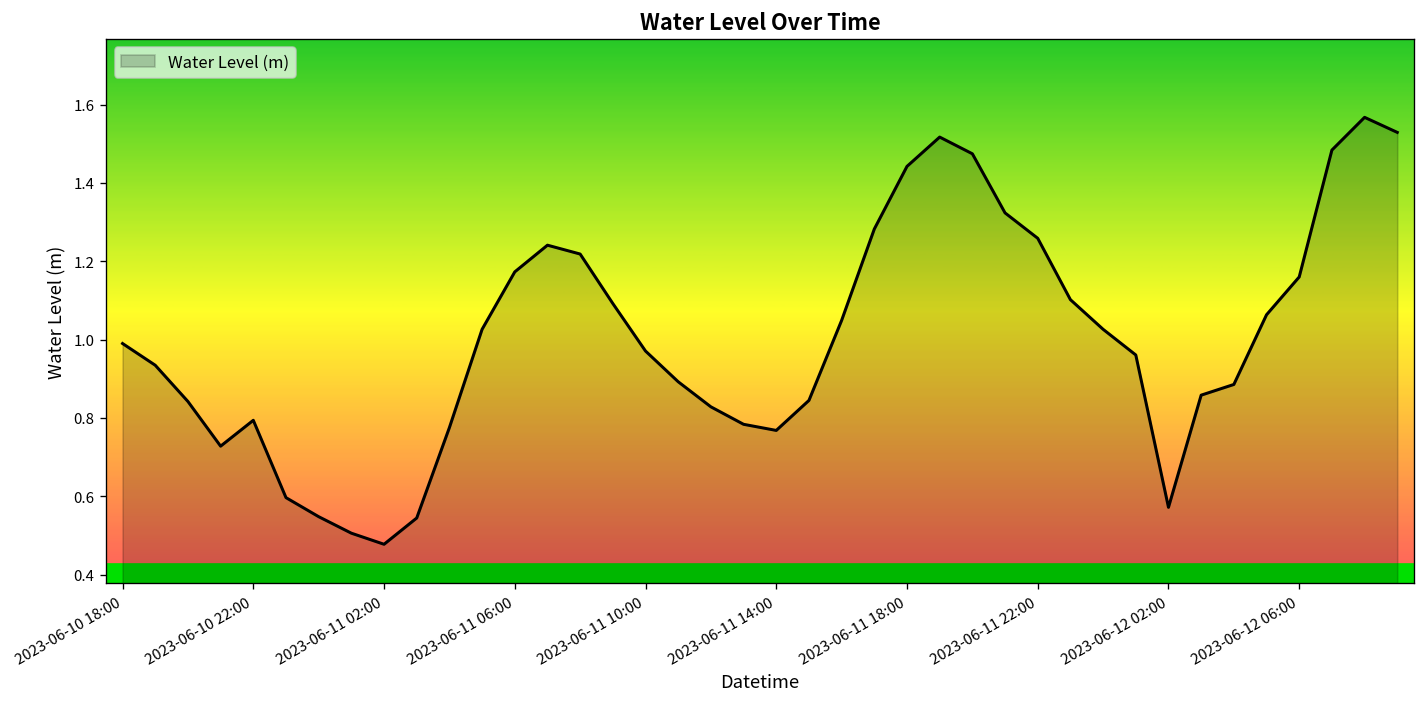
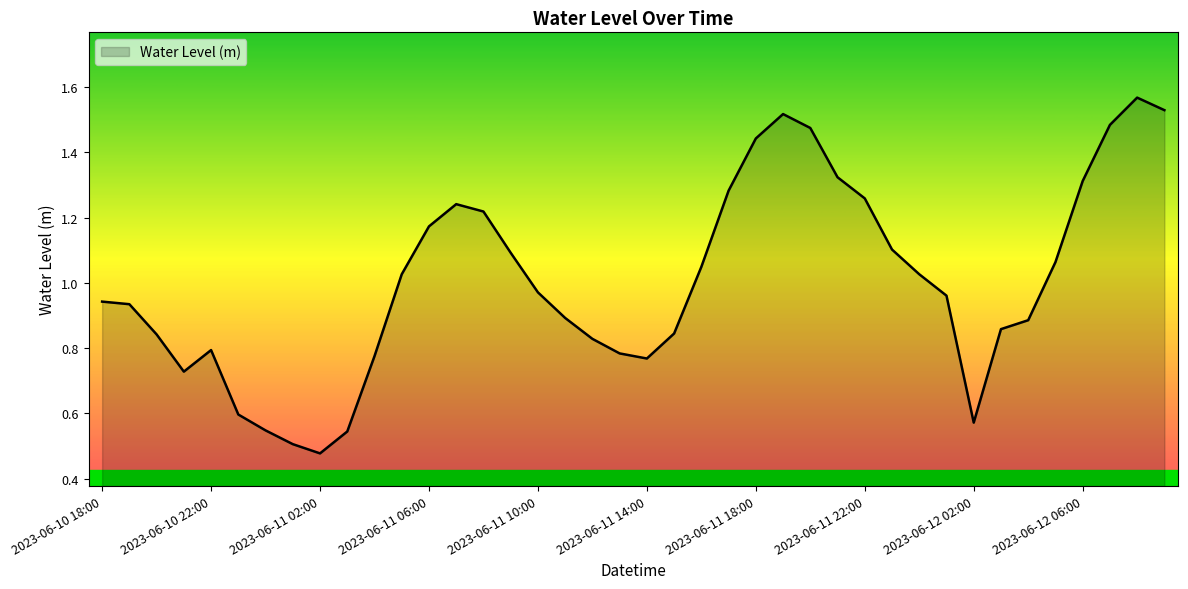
2023-06-10 18:00: 0.99 -> 0.94
2023-06-12 06:00: 1.16 -> 1.31
